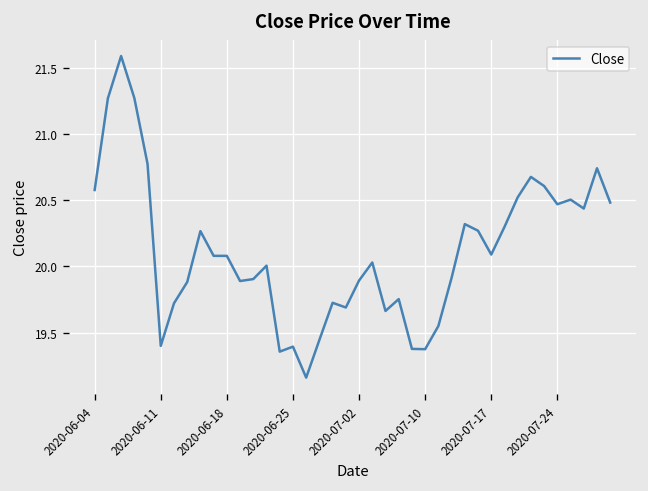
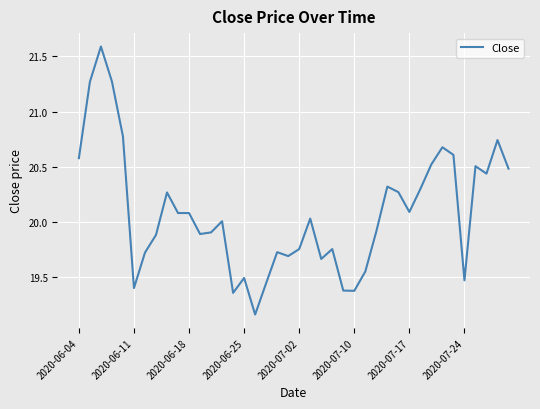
2020-06-25: 19.39 -> 19.49
2020-07-02: 19.89 -> 19.75
2020-07-24: 20.47 -> 19.47
